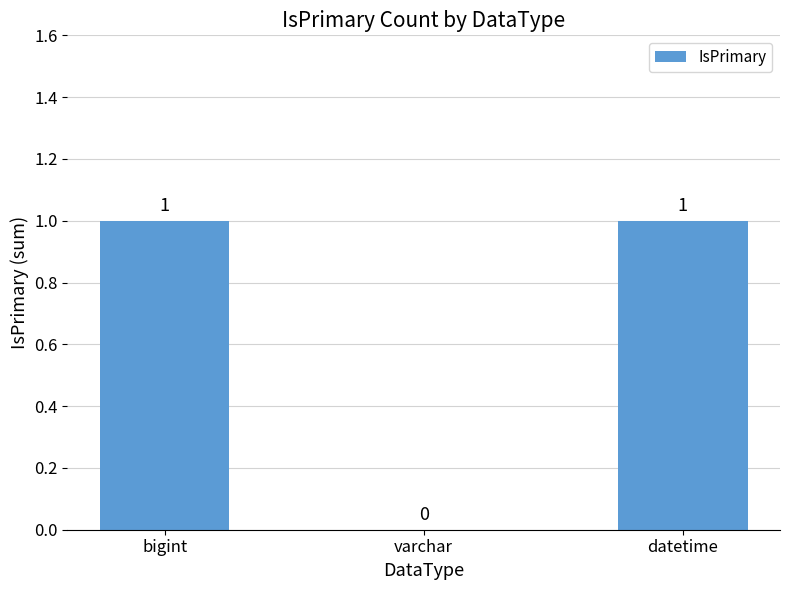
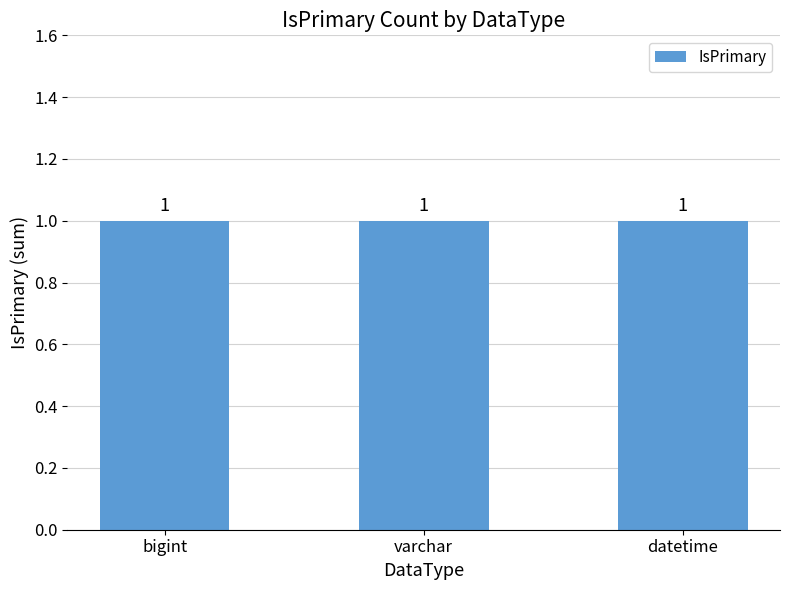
varchar: 0 -> 1
